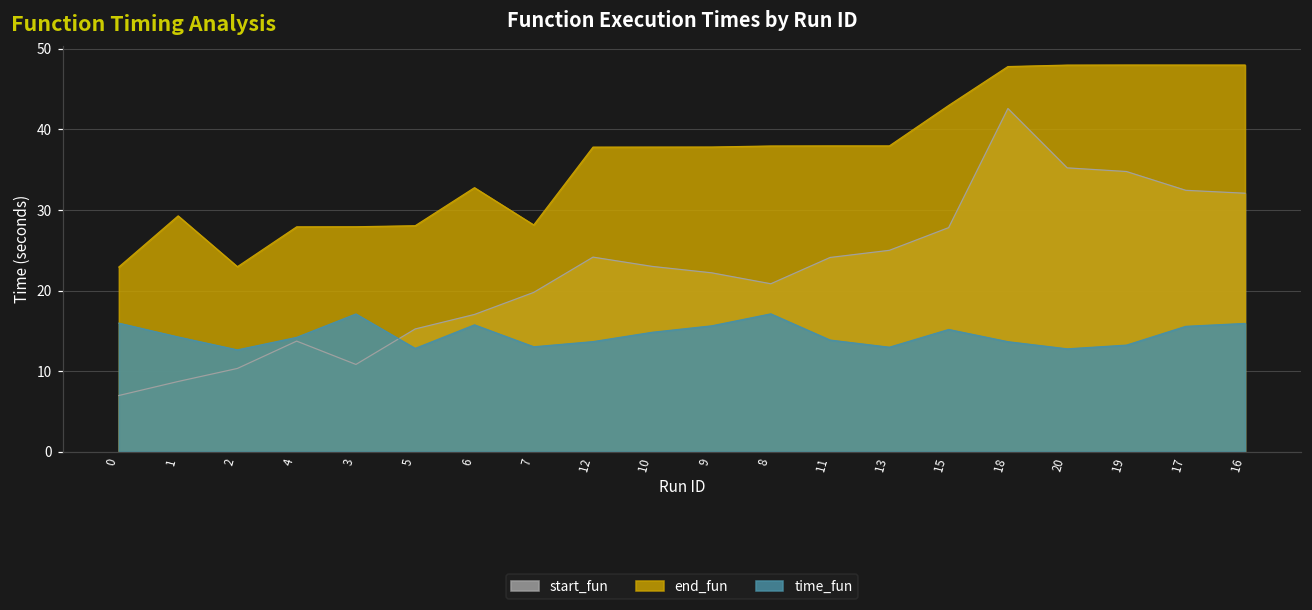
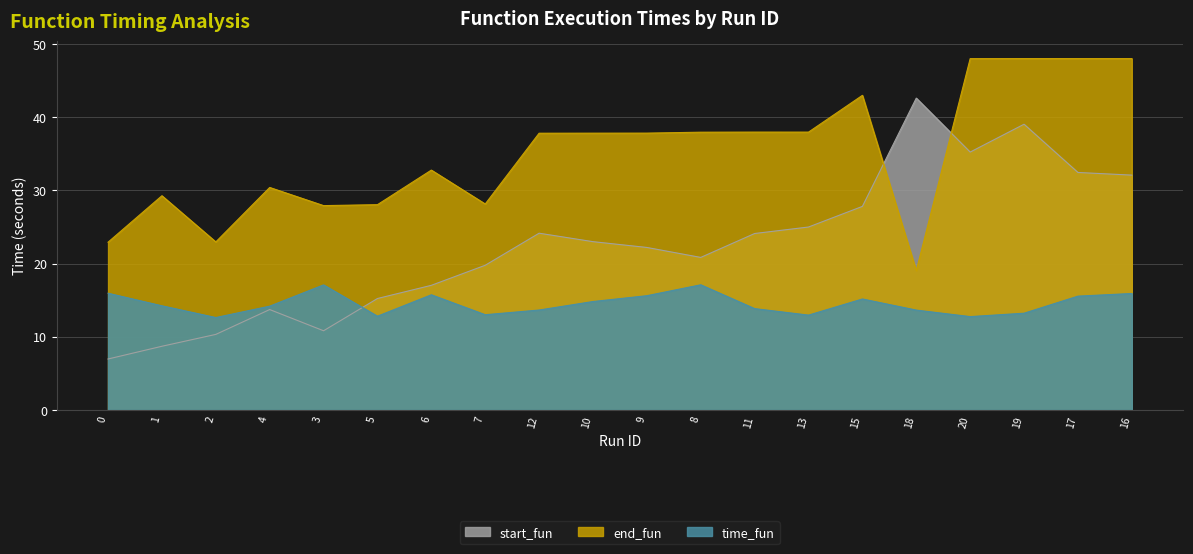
end_fun, 4: 28 -> 30
end_fun, 18: 48 -> 19
start_fun, 19: 35 -> 39
